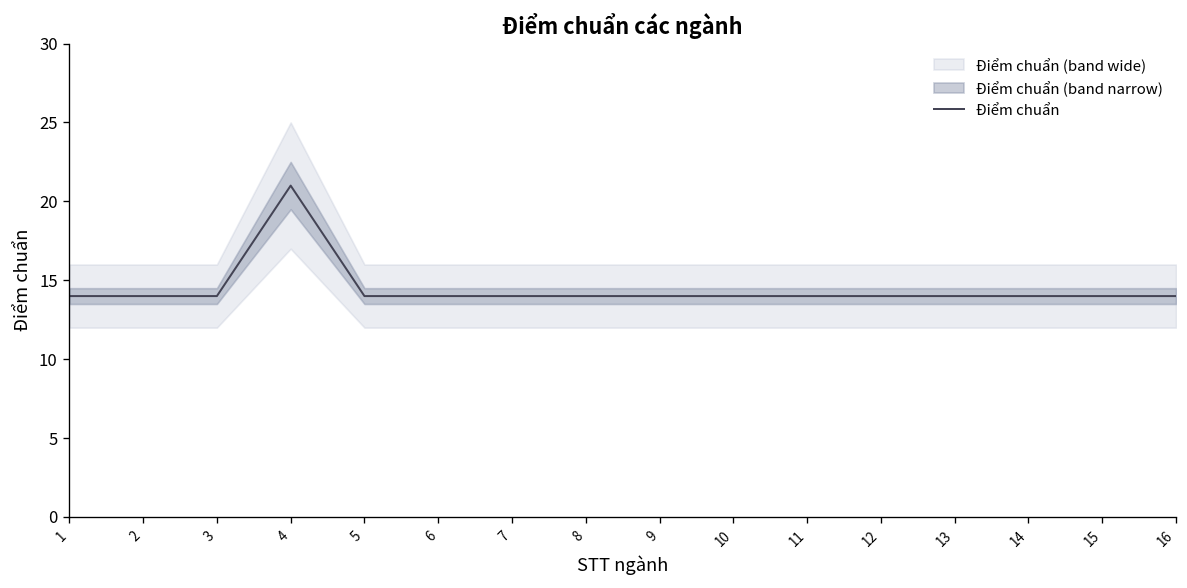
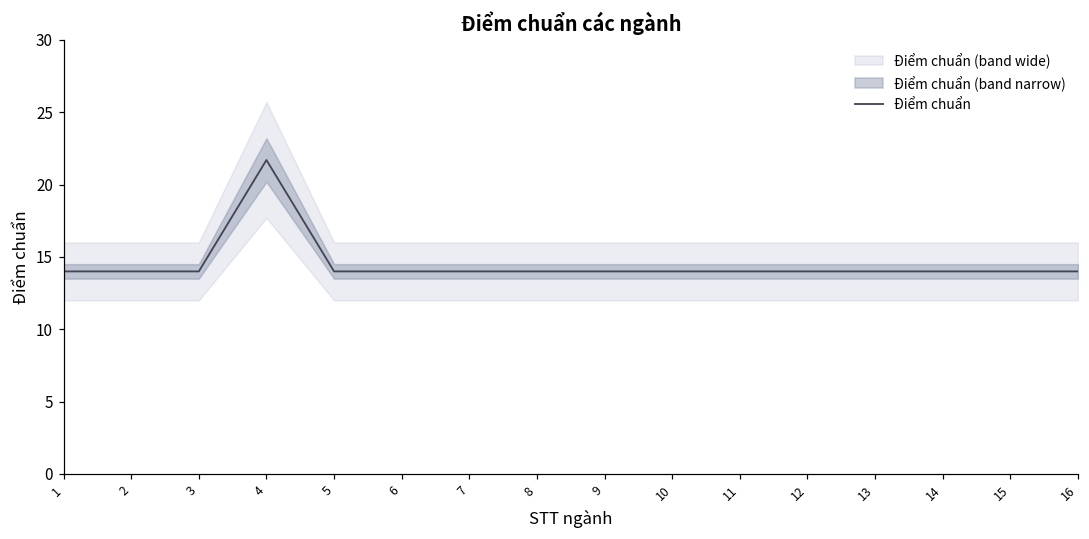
Điểm chuẩn, 4: 21.0 -> 21.7
